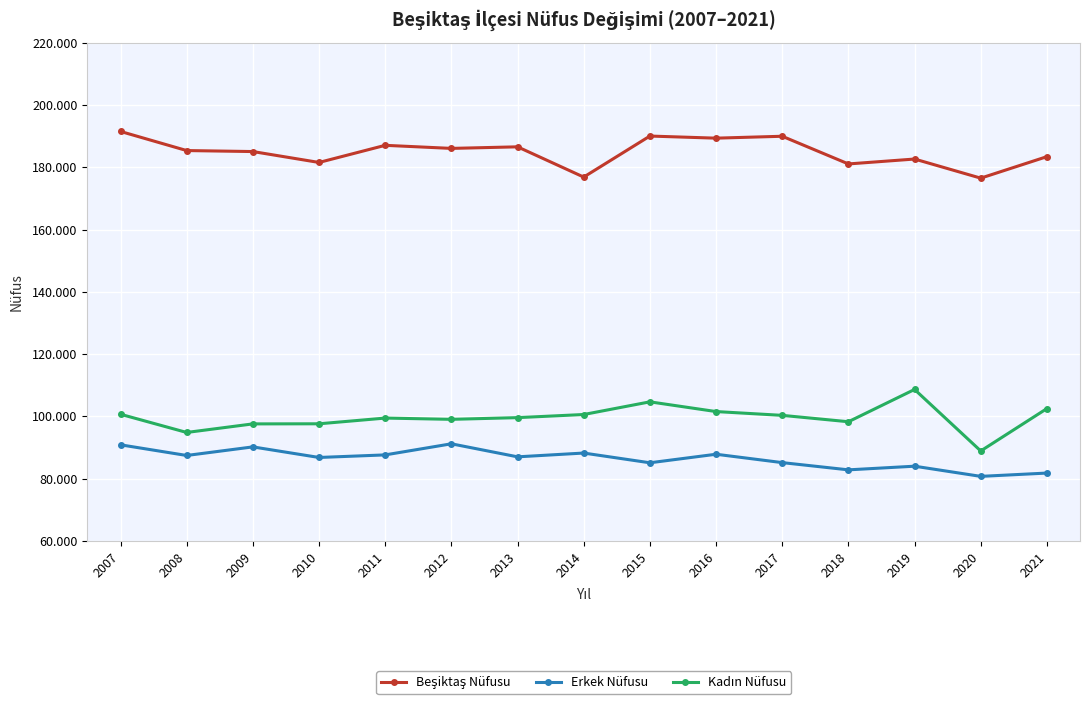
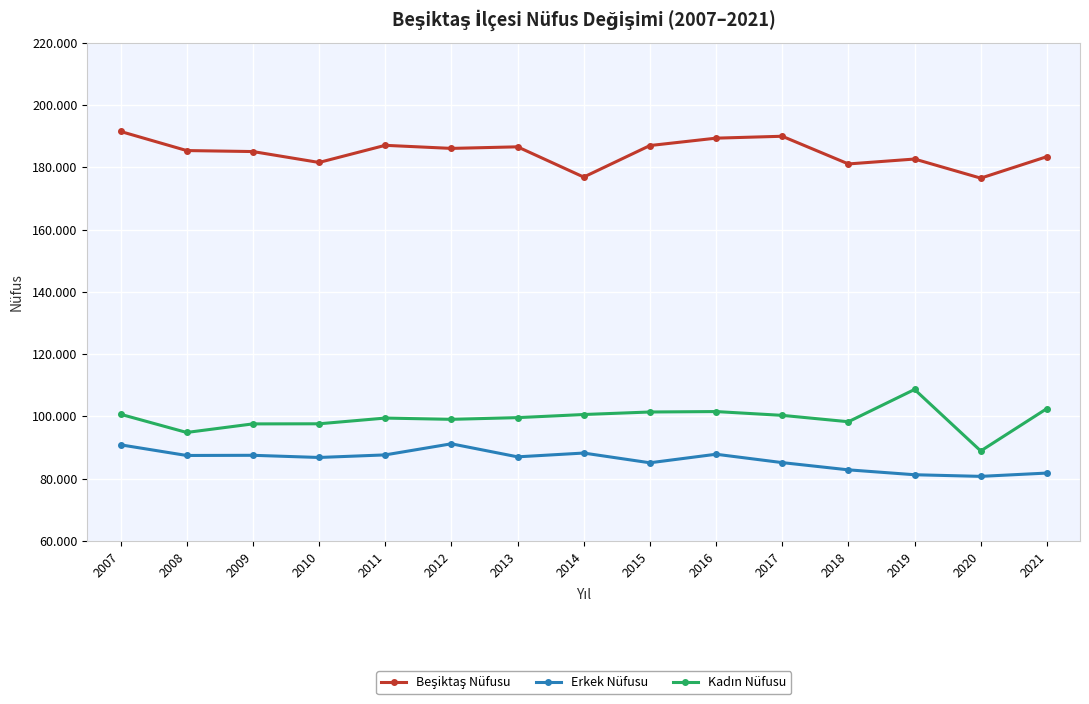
Erkek Nüfusu, 2009: 90 -> 87
Beşiktaş Nüfusu, 2015: 190 -> 187
Kadın Nüfusu, 2015: 105 -> 101
Erkek Nüfusu, 2019: 84 -> 81
